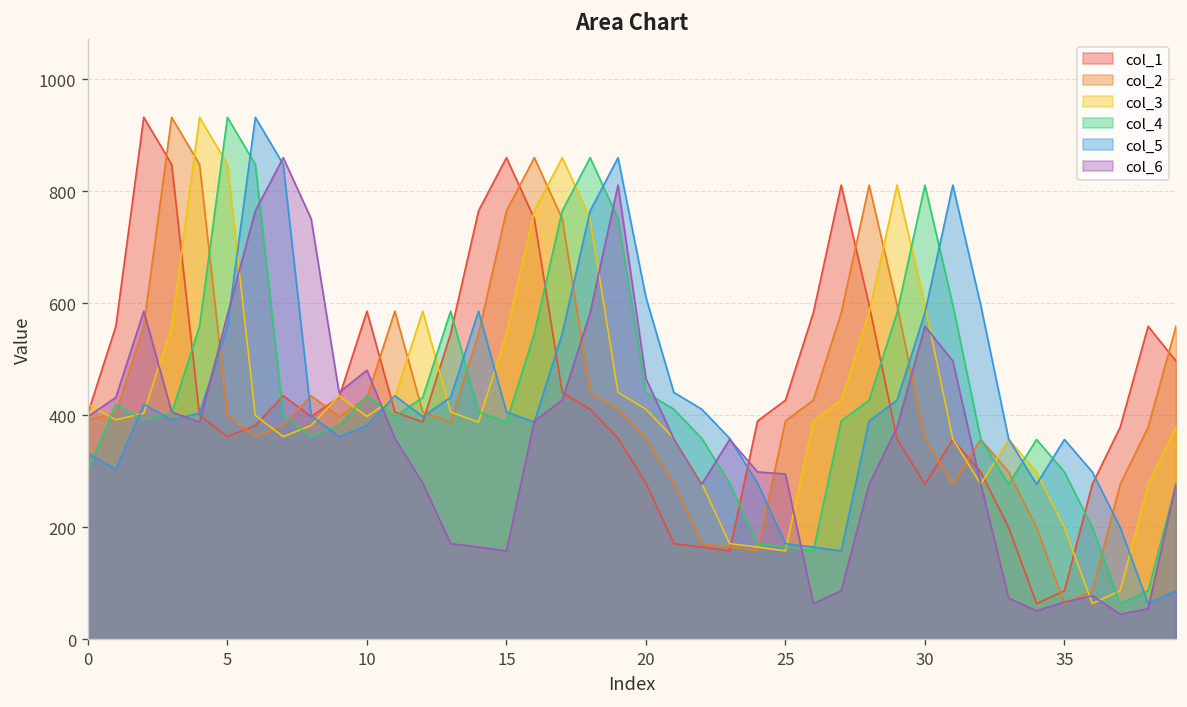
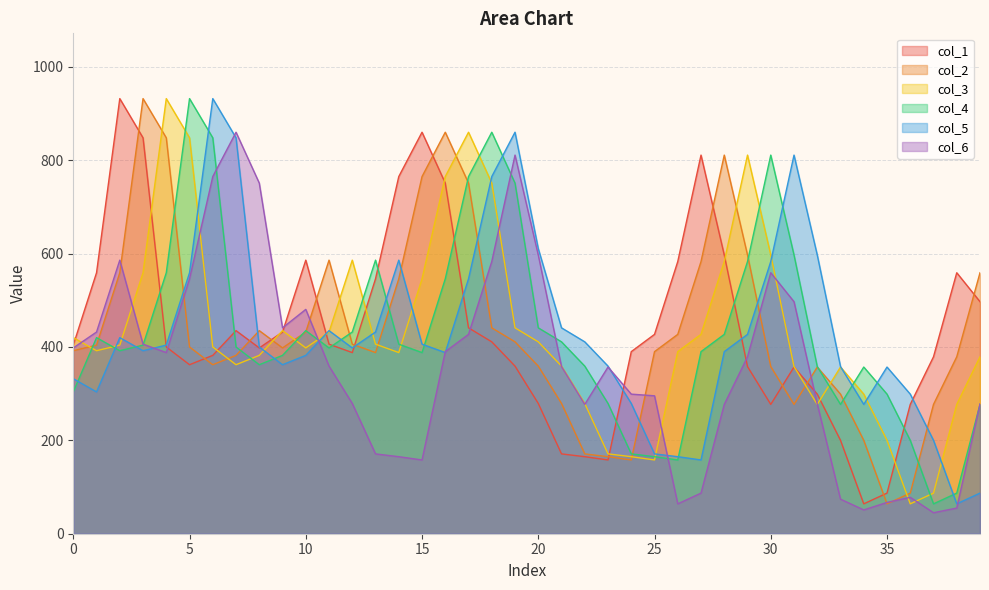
col_6, 5: 580 -> 550
col_6, 20: 470 -> 600
